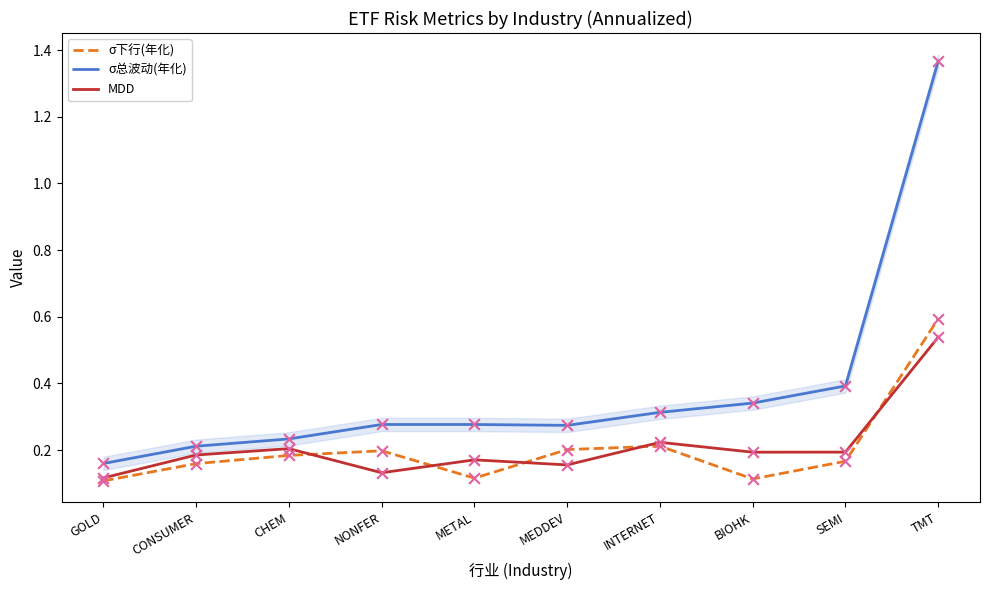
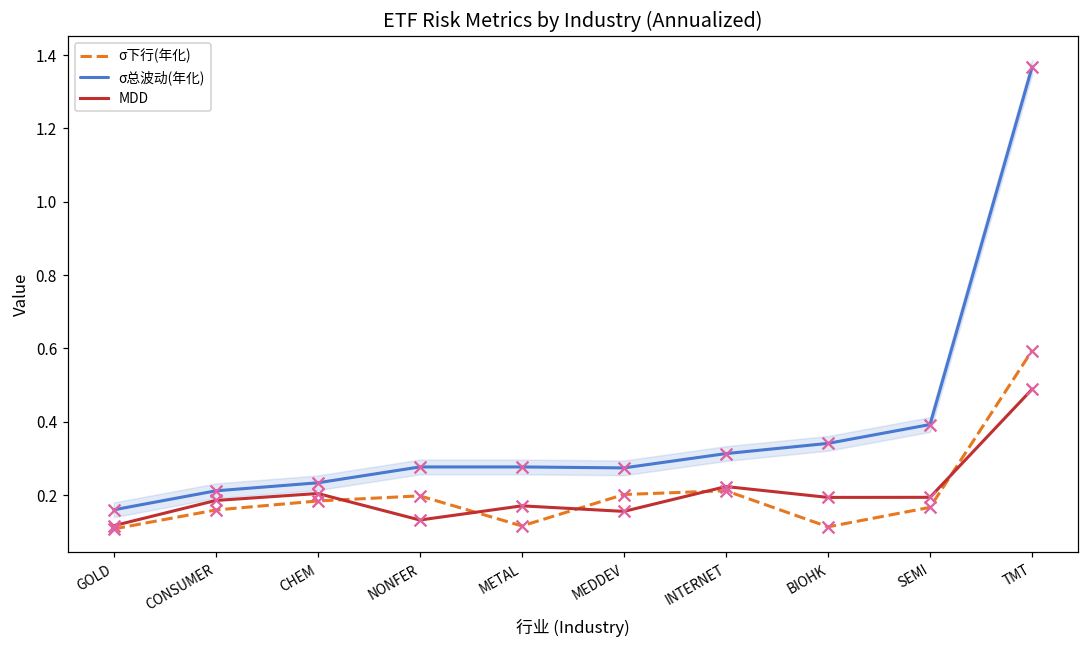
MDD, TMT: 0.54 -> 0.49
